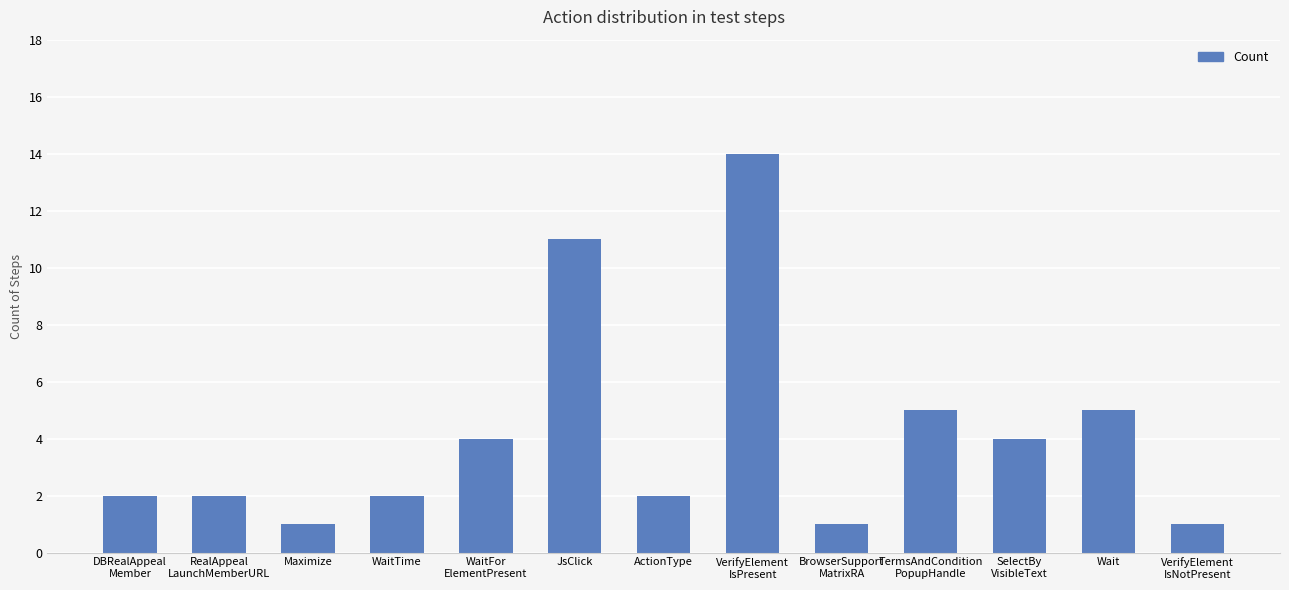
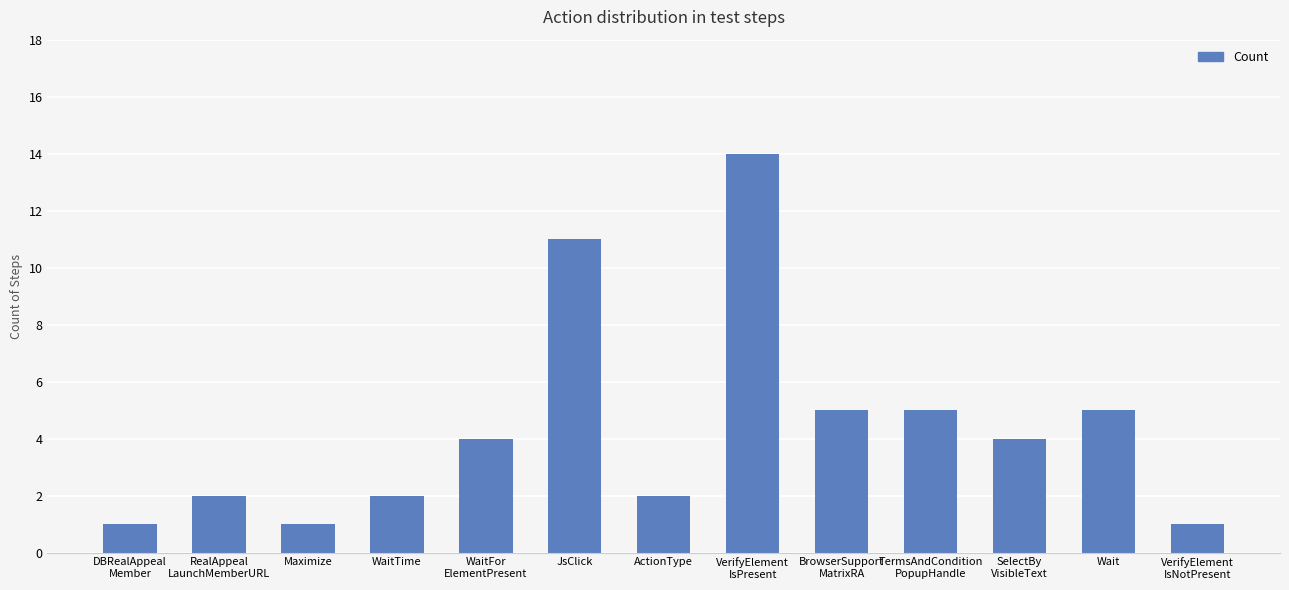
DBRealAppeal Member: 2 -> 1
BrowserSupport MatrixRA: 1 -> 5
